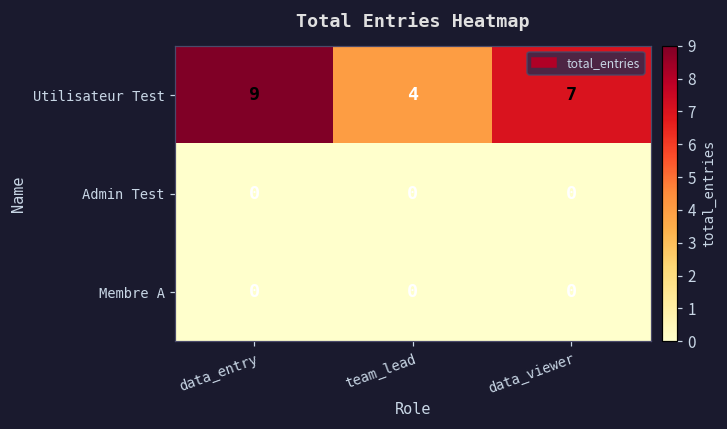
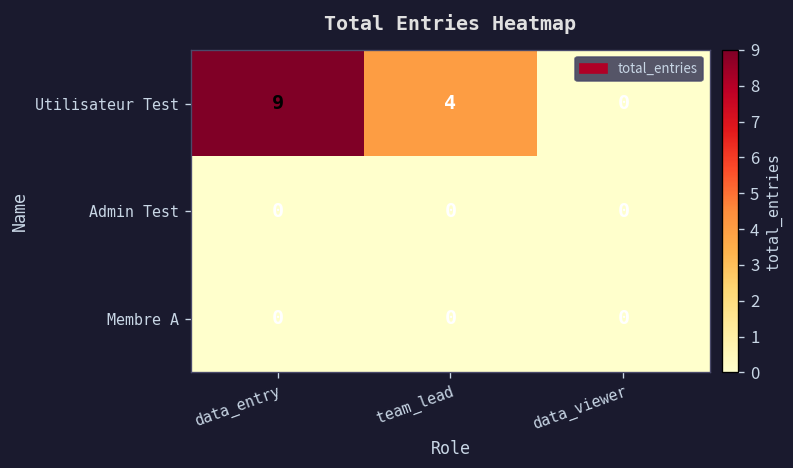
Utilisateur Test, data_viewer: 7 -> 0
